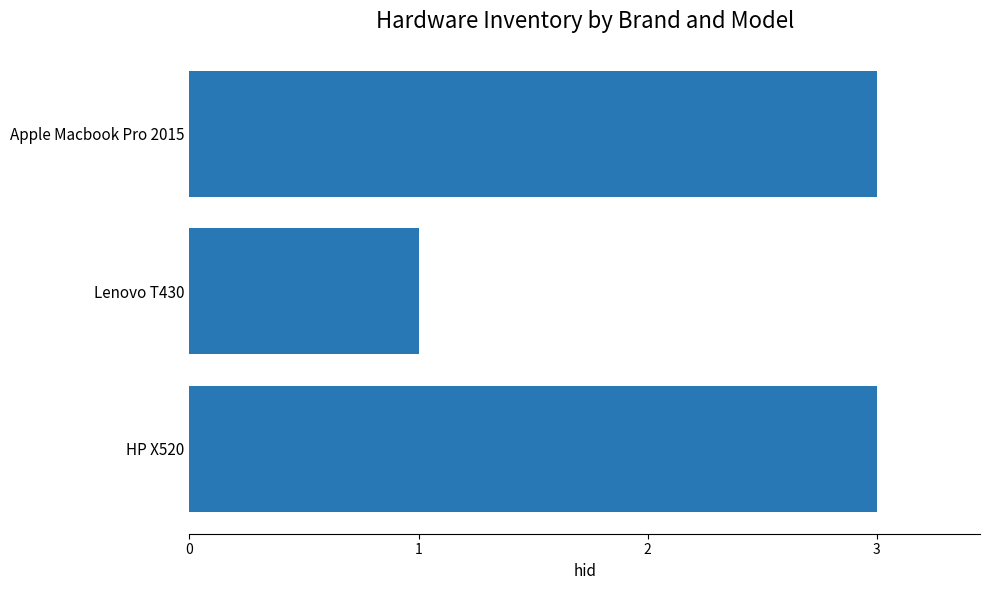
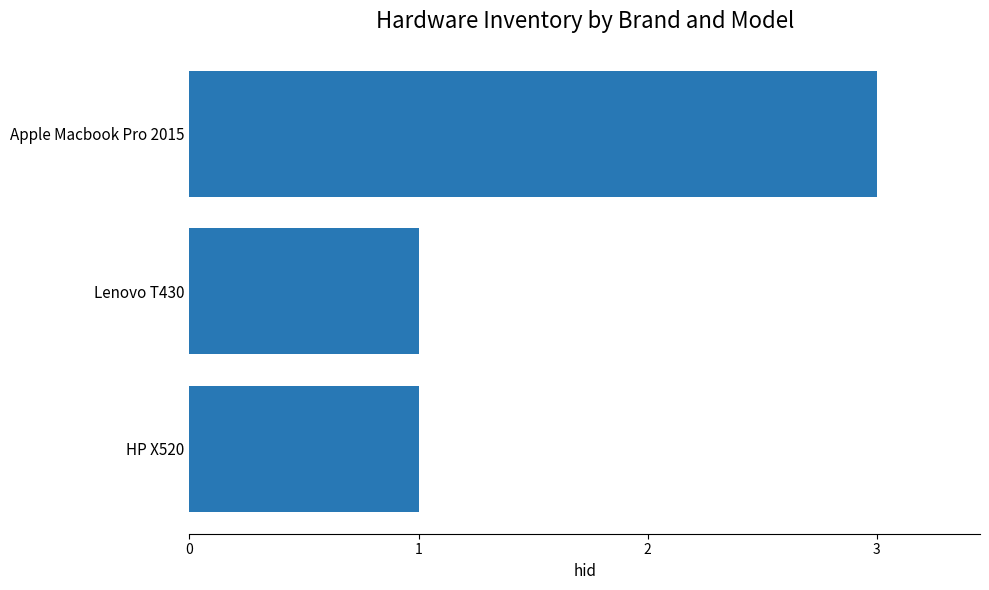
HP X520: 3 -> 1
